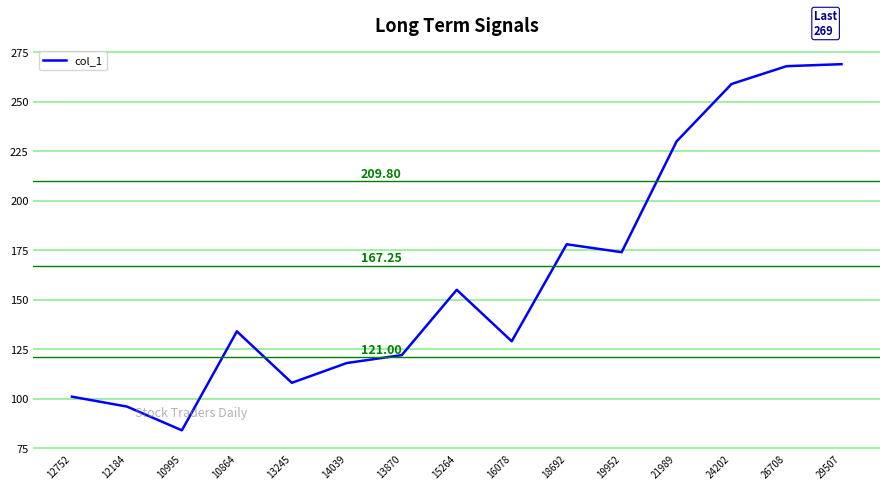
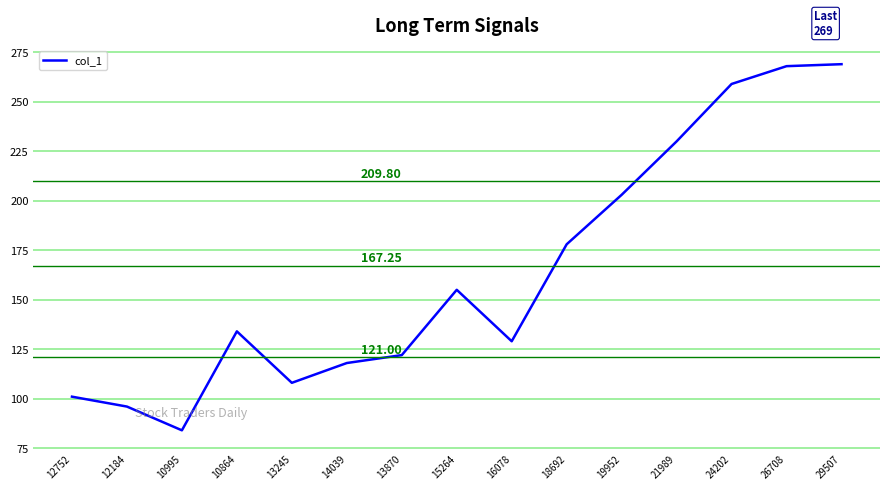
19952: 174 -> 203
